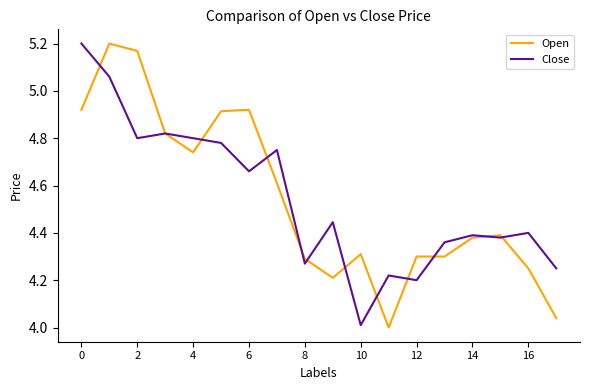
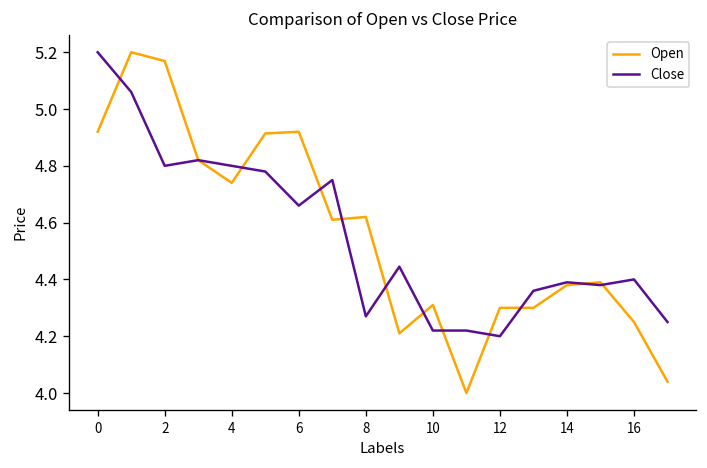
Open, 8: 4.29 -> 4.62
Close, 10: 4.01 -> 4.22
